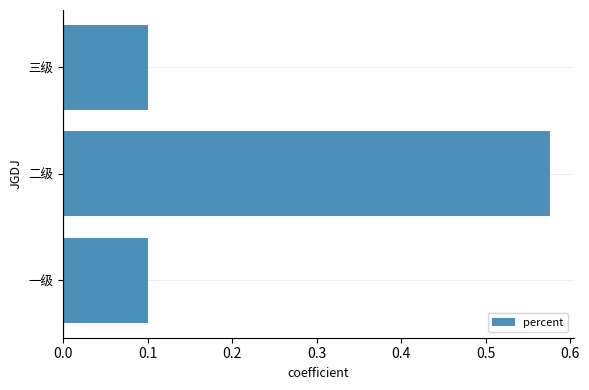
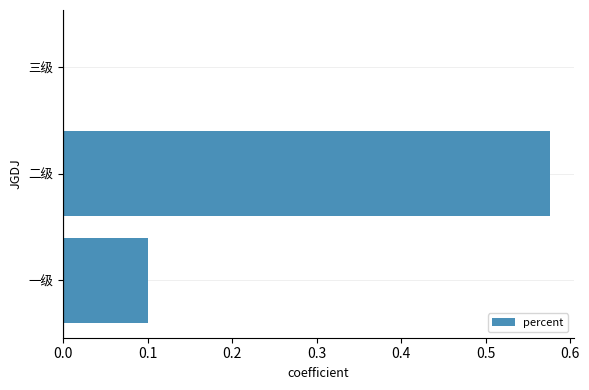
三级: 0.1 -> 0.0
